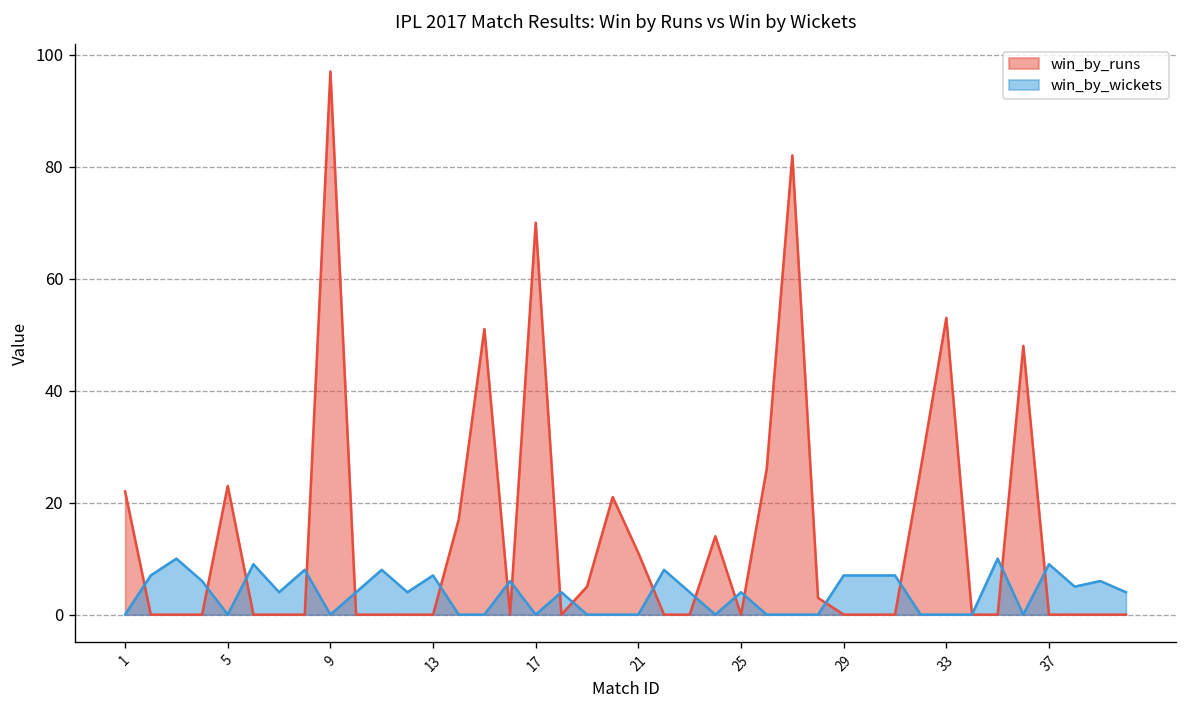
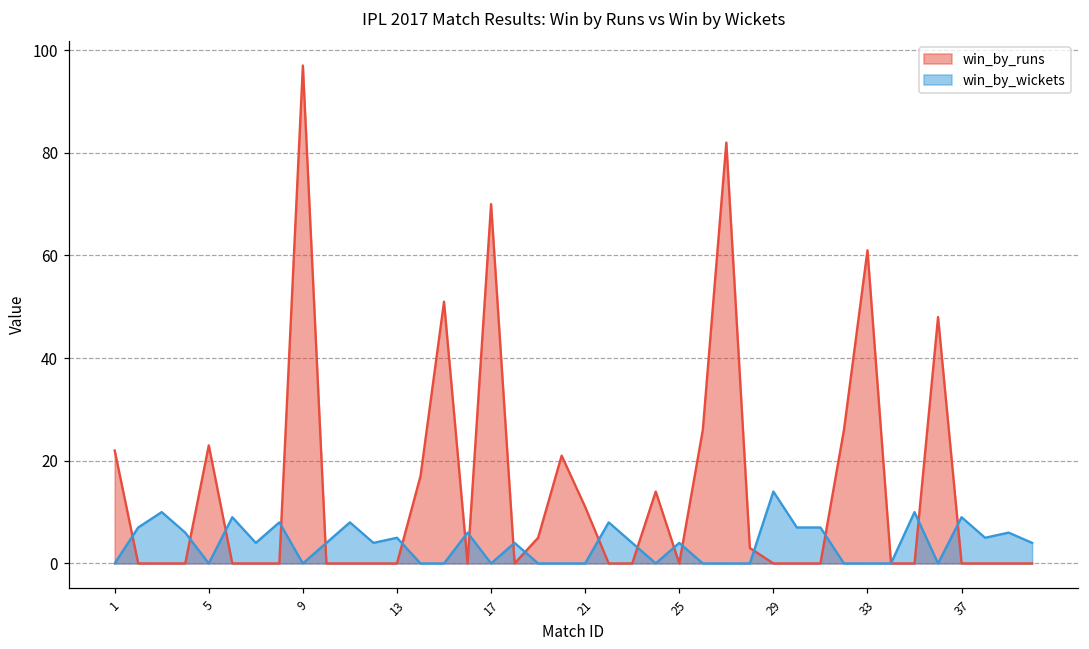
win_by_wickets, 13: 7 -> 5
win_by_wickets, 29: 7 -> 14
win_by_runs, 33: 53 -> 61
